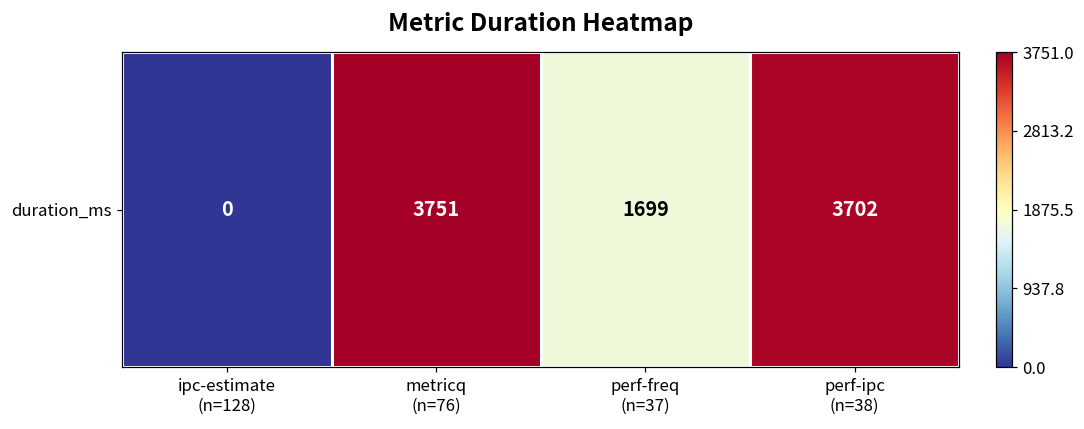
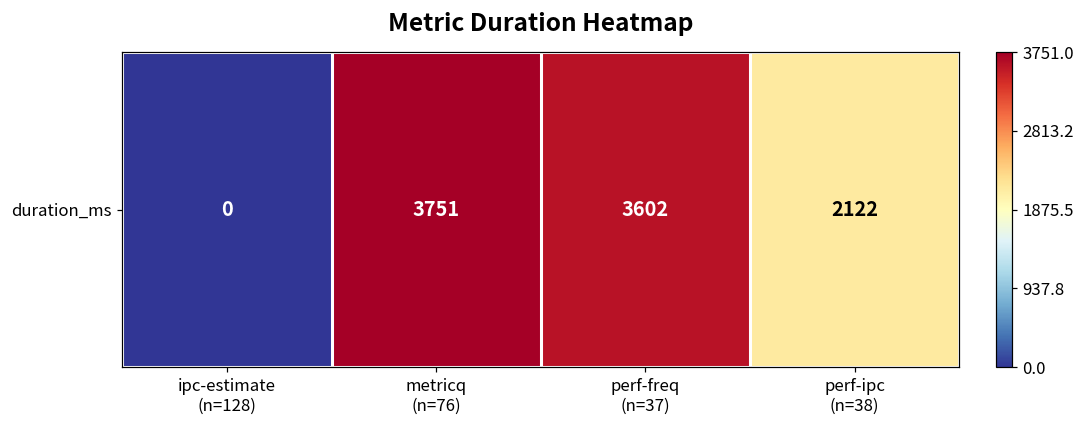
duration_ms, perf-freq (n=37): 1699 -> 3602
duration_ms, perf-ipc (n=38): 3702 -> 2122
